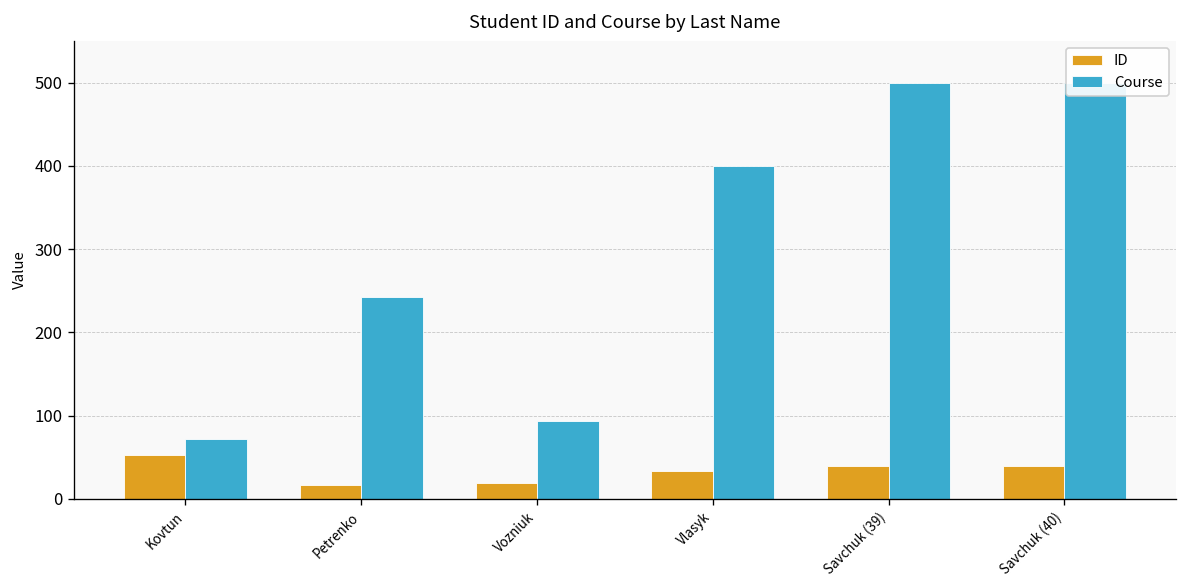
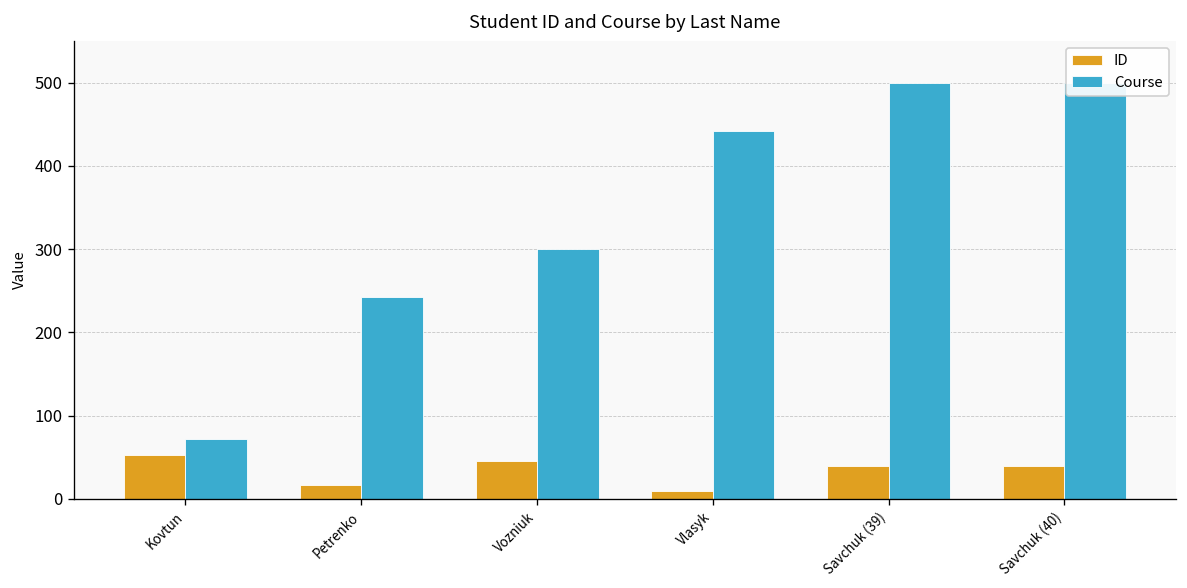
ID, Vozniuk: 20 -> 50
Course, Vozniuk: 90 -> 300
ID, Vlasyk: 30 -> 10
Course, Vlasyk: 400 -> 440
